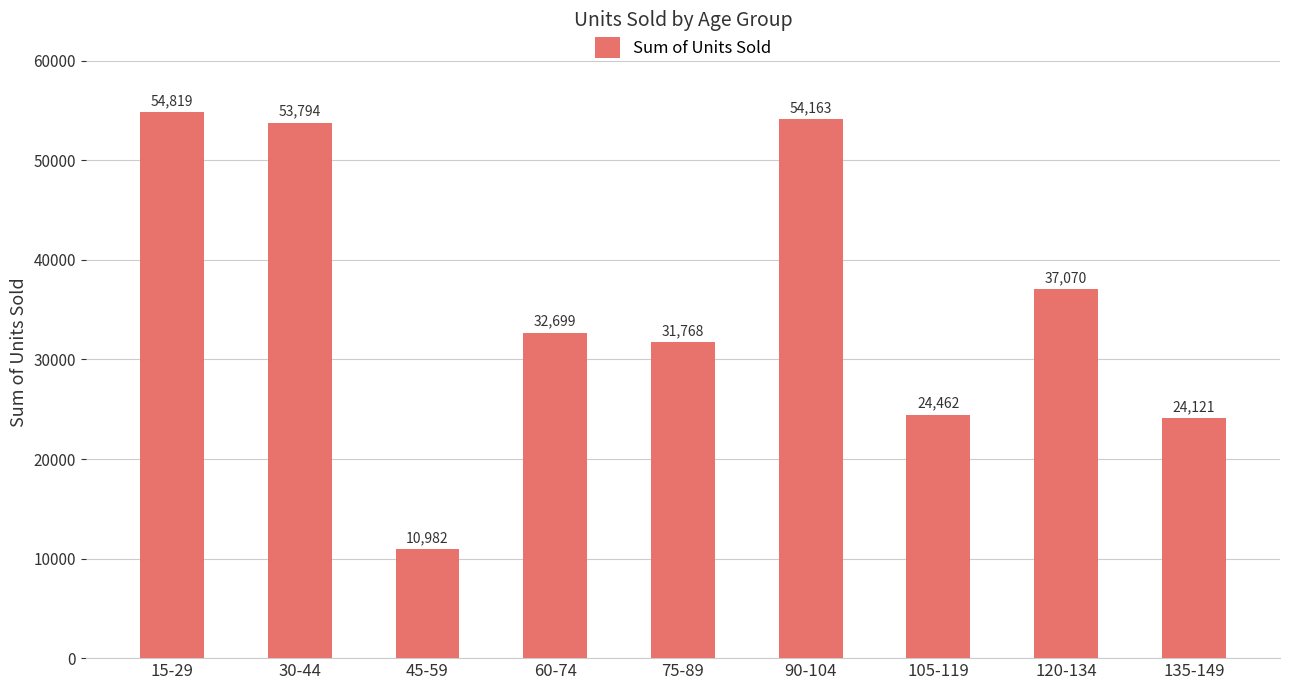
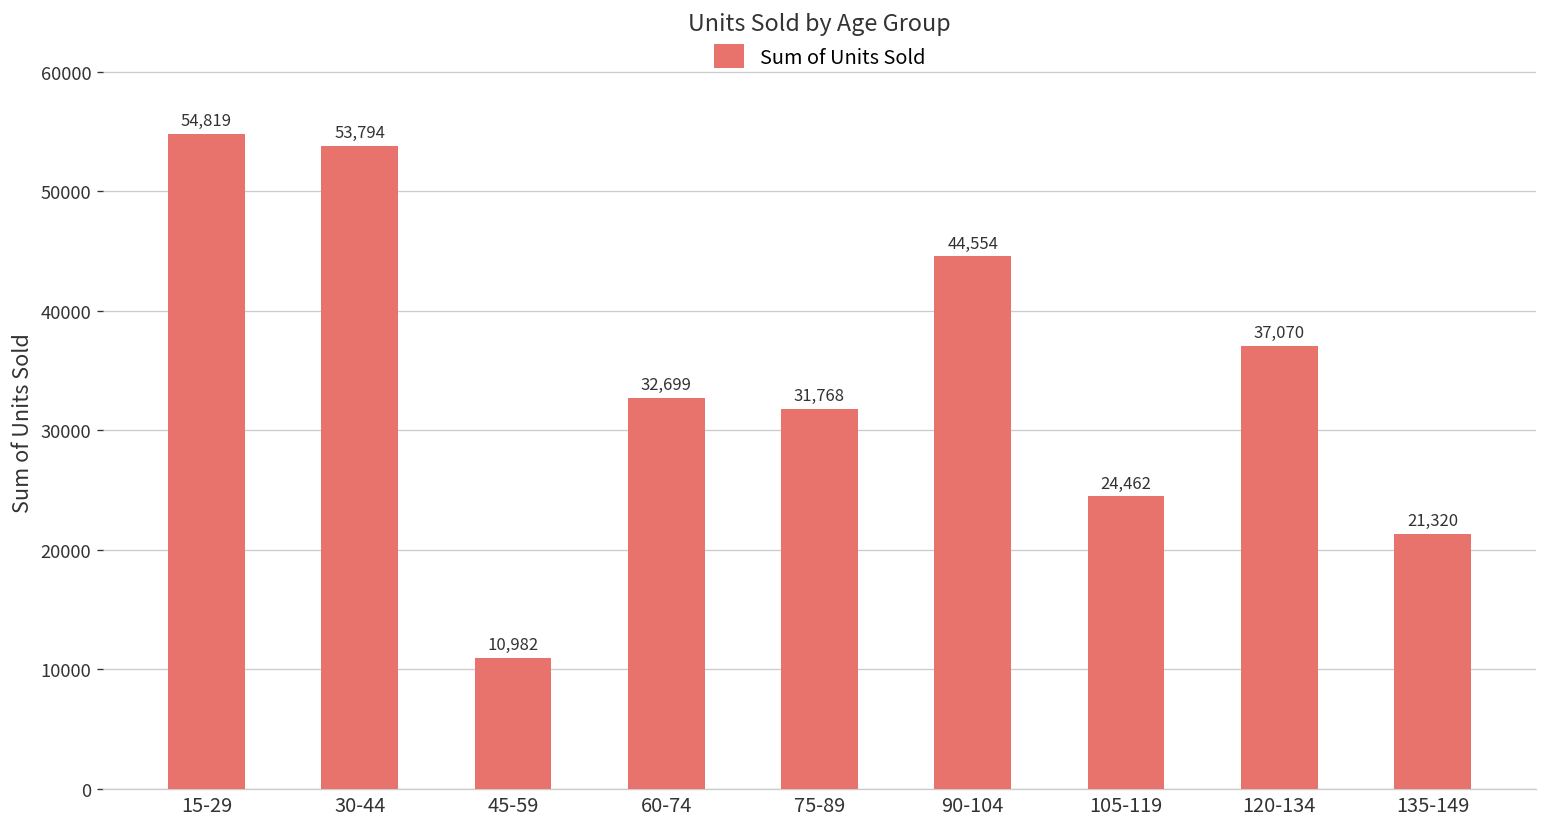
90-104: 54,163 -> 44,554
135-149: 24,121 -> 21,320
